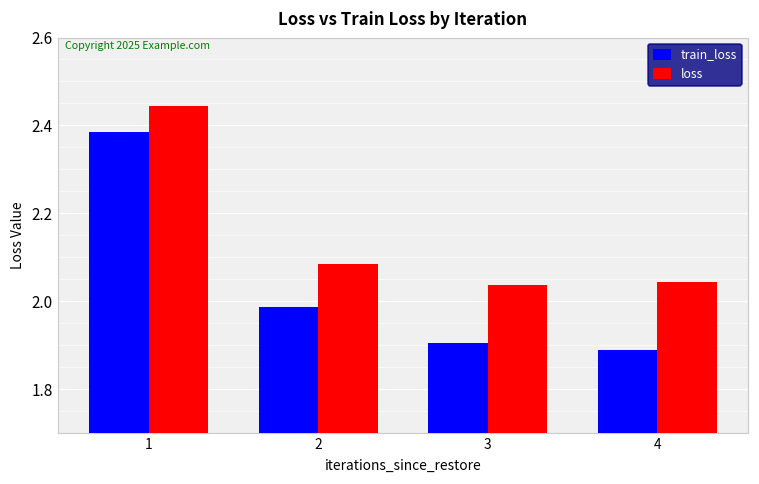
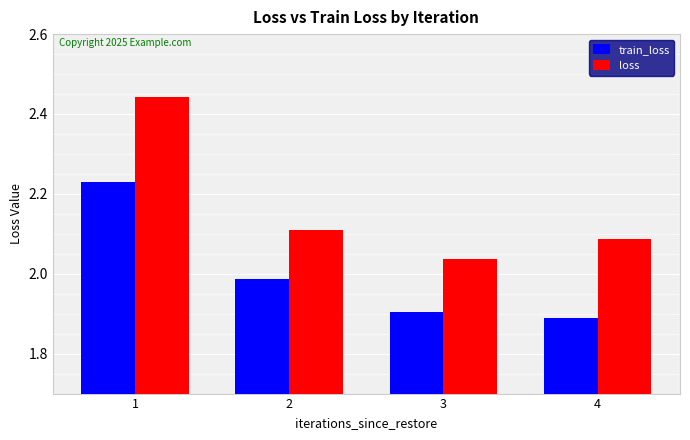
train_loss, 1: 2.39 -> 2.23
loss, 2: 2.09 -> 2.11
loss, 4: 2.04 -> 2.09
